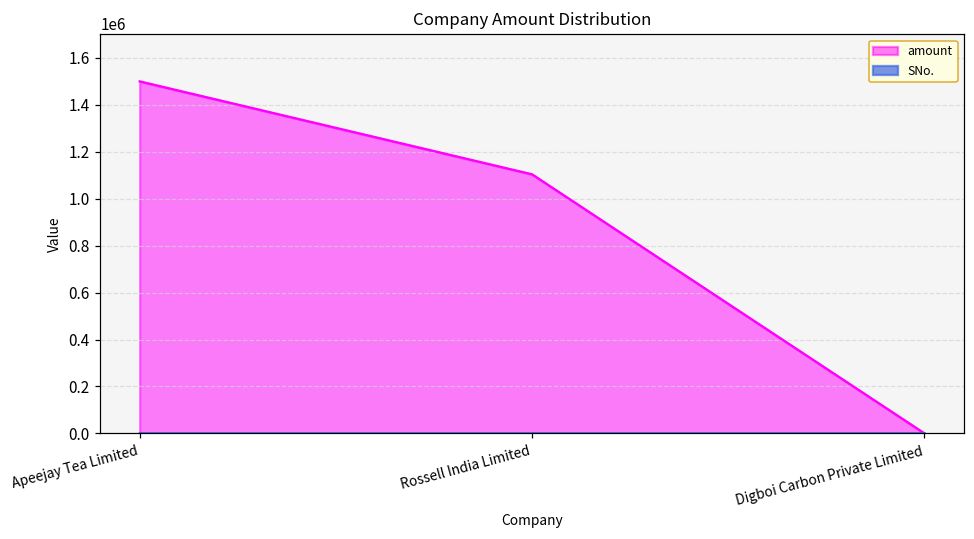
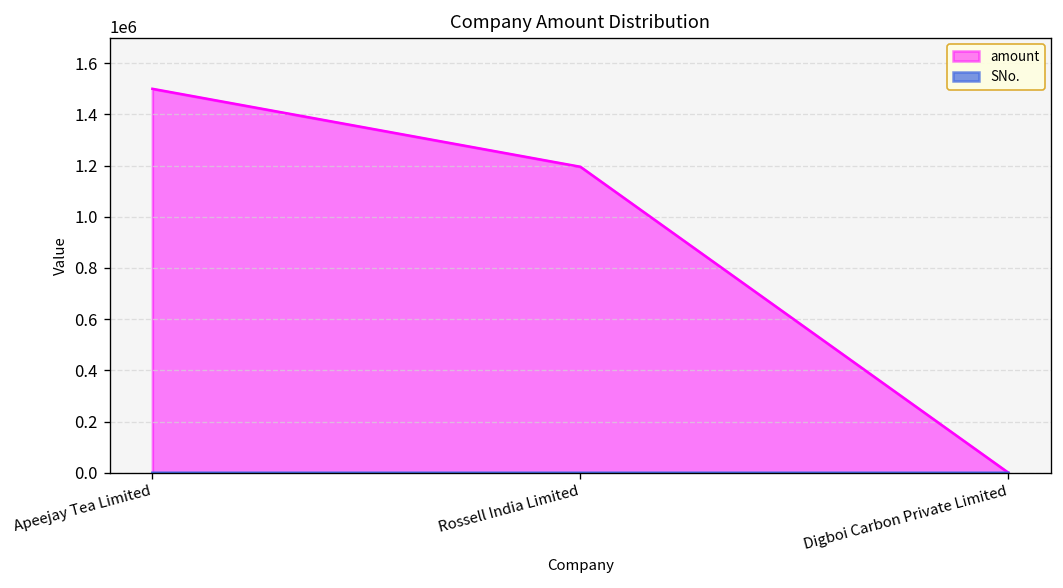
amount, Rossell India Limited: 1100000 -> 1200000
